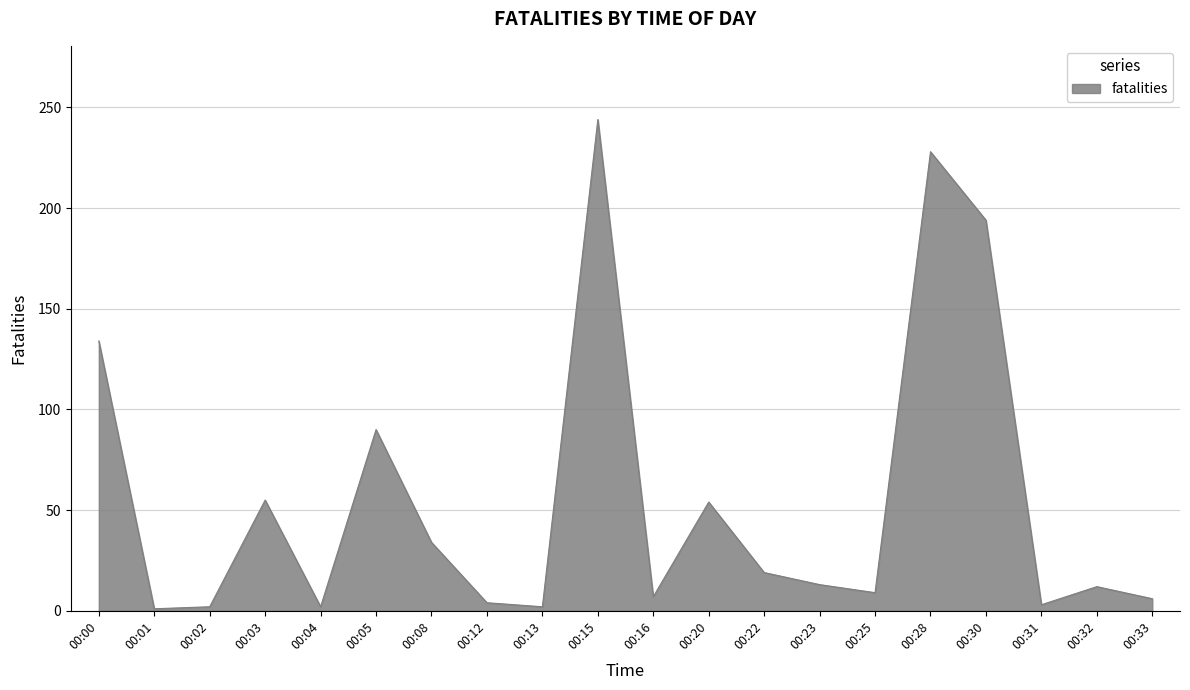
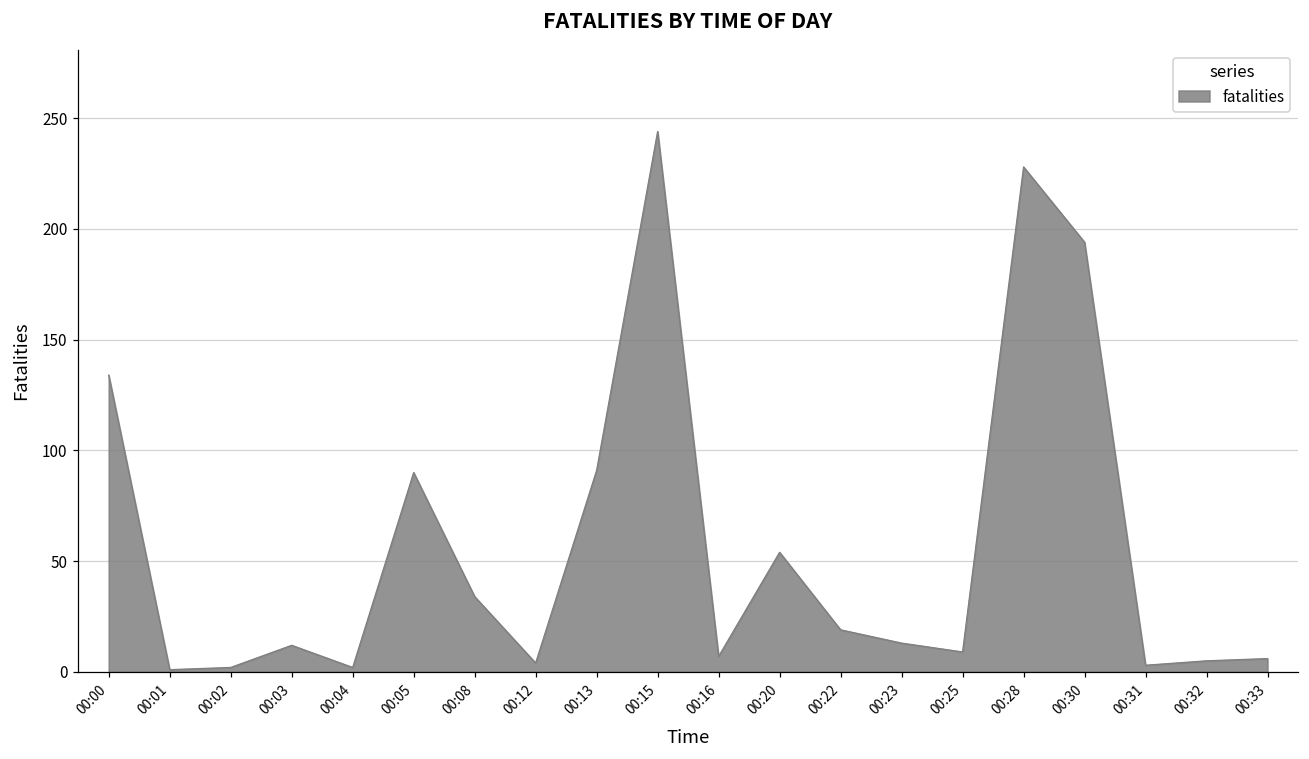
00:03: 55 -> 12
00:13: 2 -> 91
00:32: 12 -> 5
